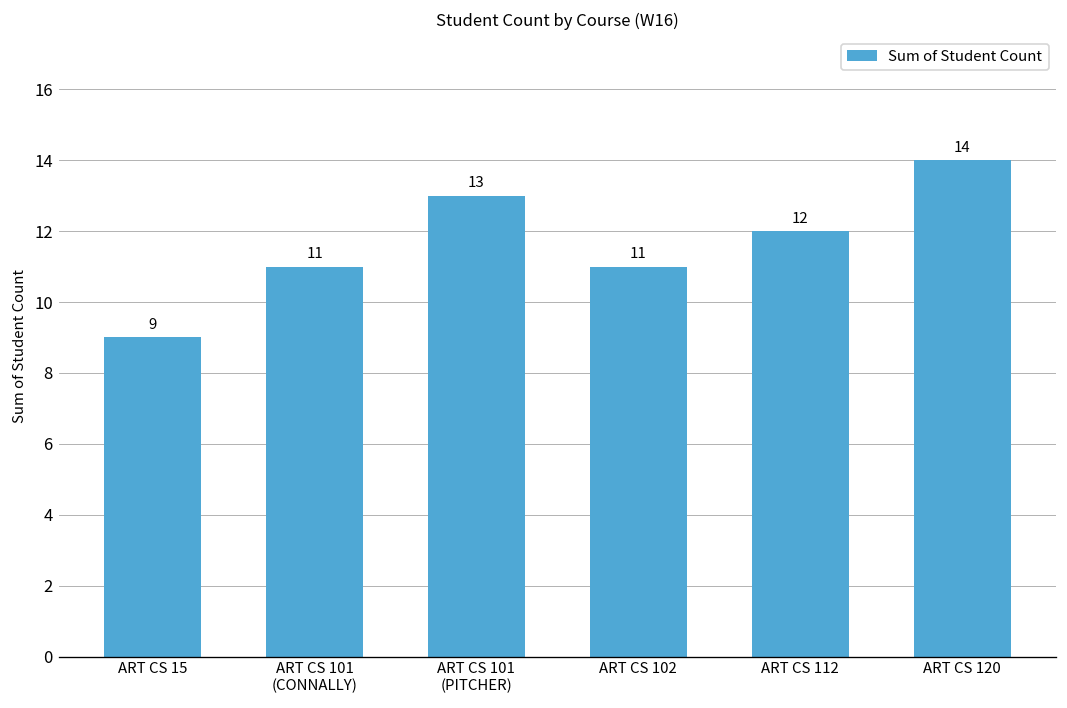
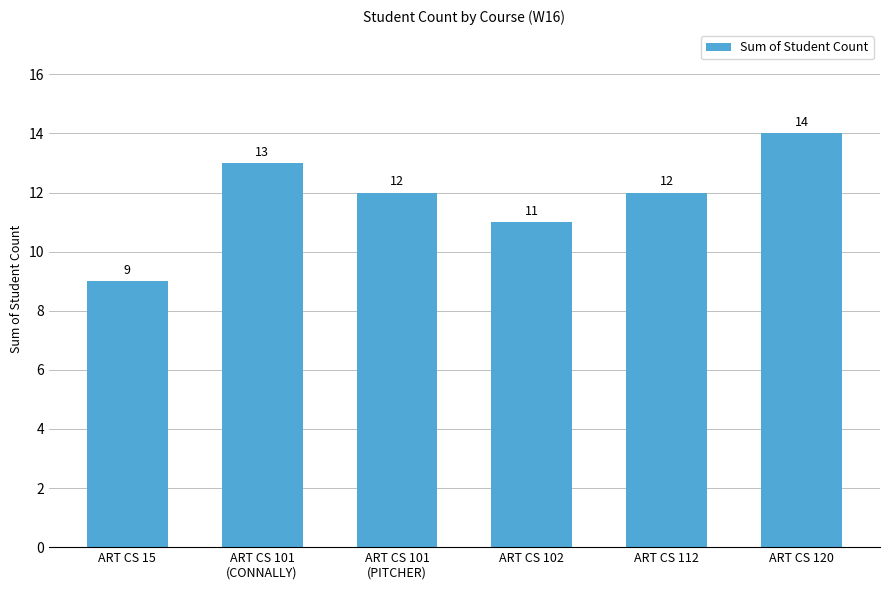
ART CS 101 (CONNALLY): 11 -> 13
ART CS 101 (PITCHER): 13 -> 12
